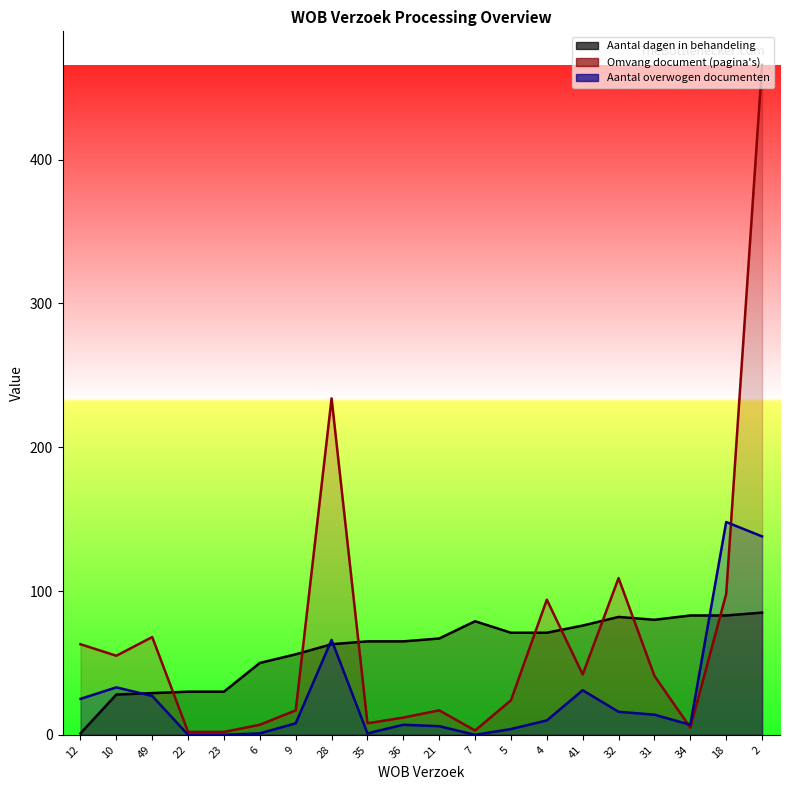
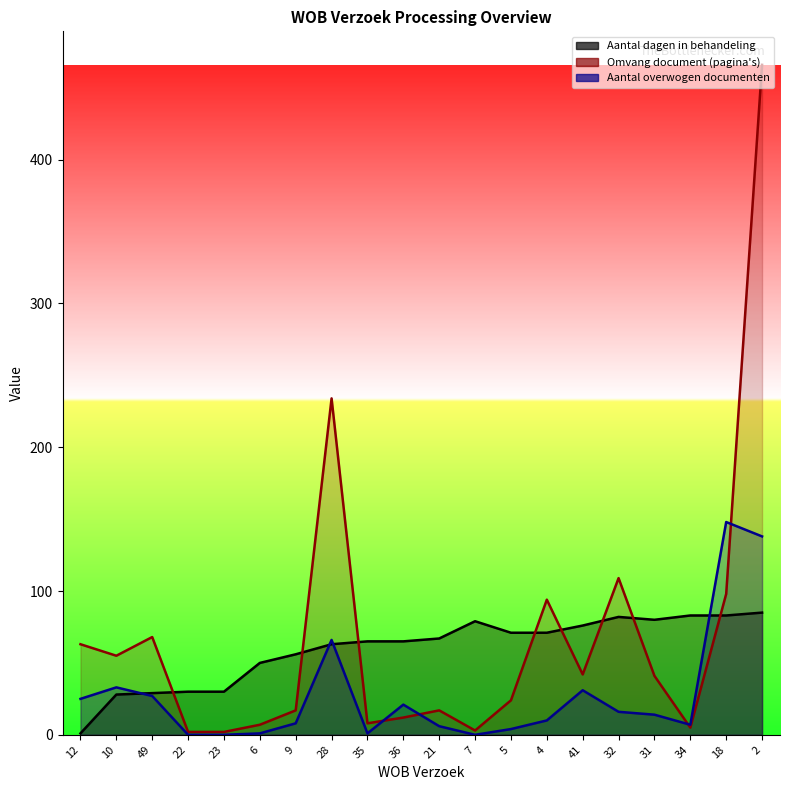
Aantal overwogen documenten, 36: 7 -> 21
